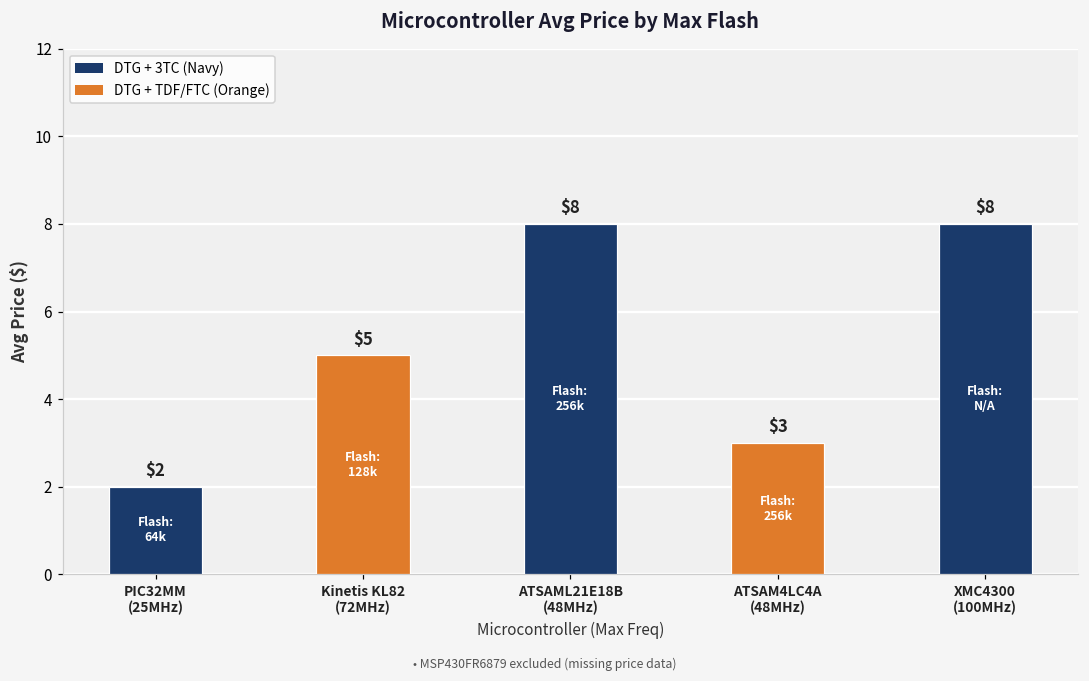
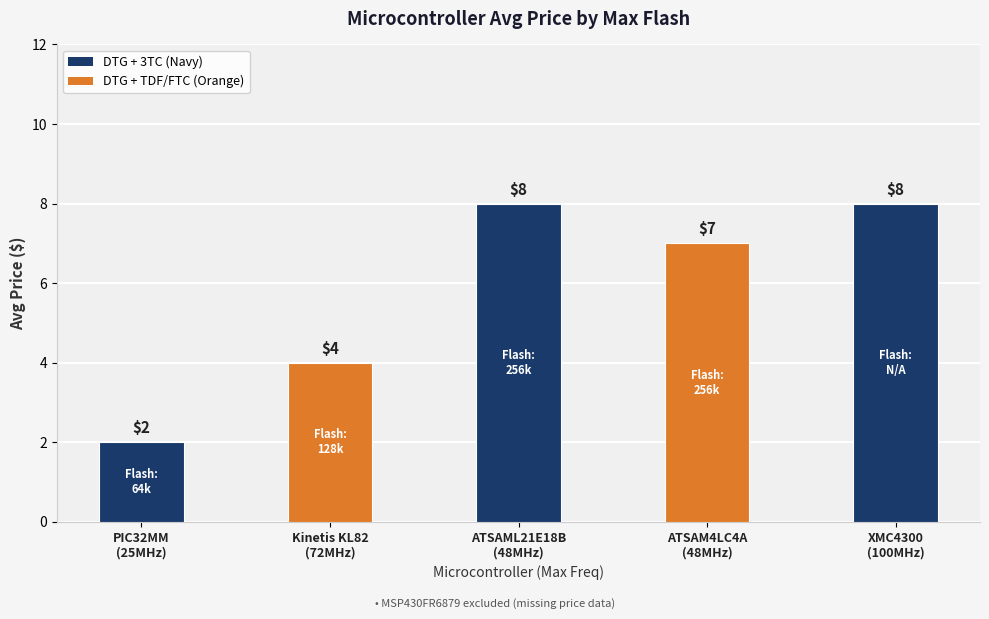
Kinetis KL82 (72MHz): $5 -> $4
ATSAM4LC4A (48MHz): $3 -> $7
